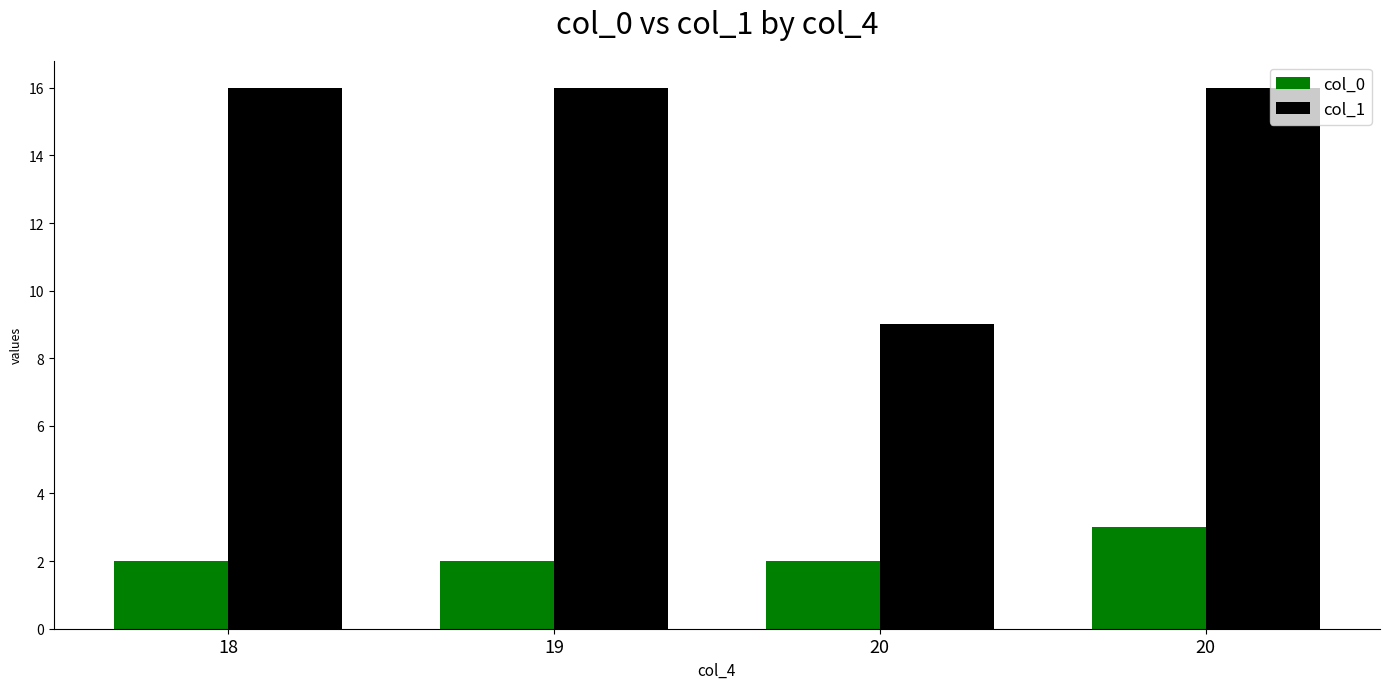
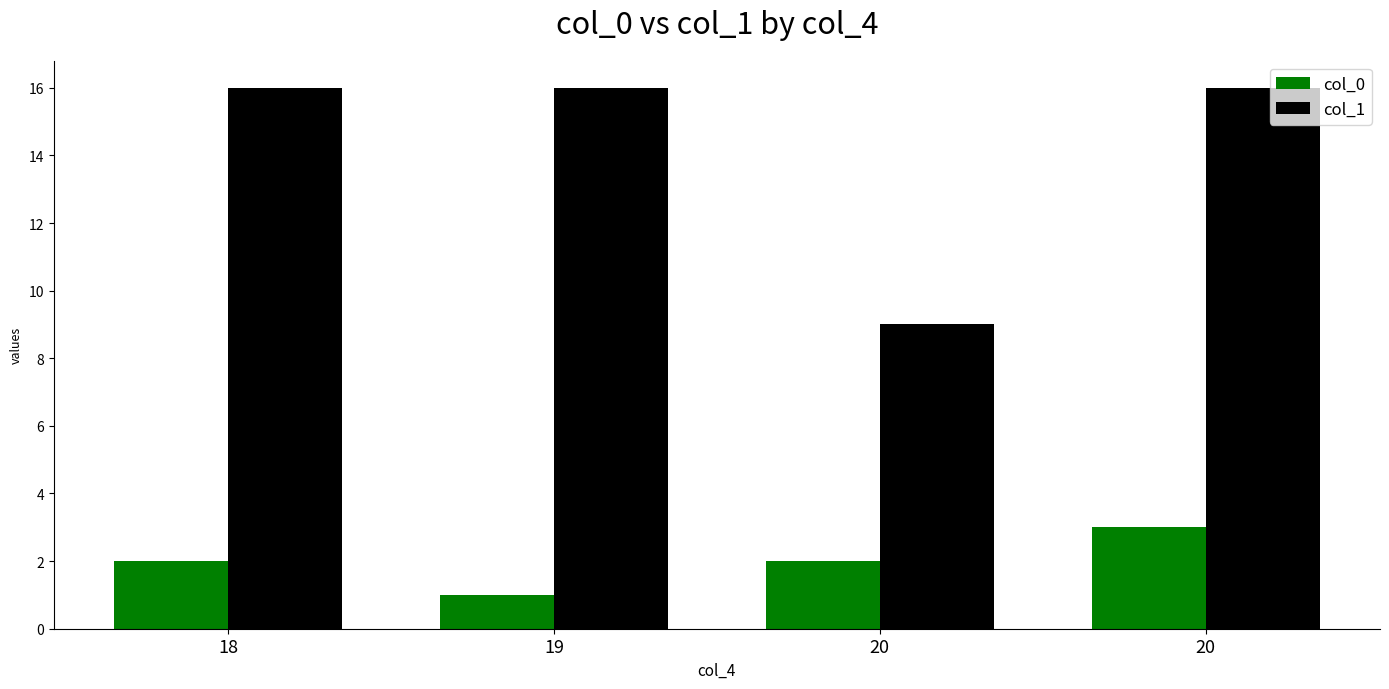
col_0, 19: 2 -> 1
